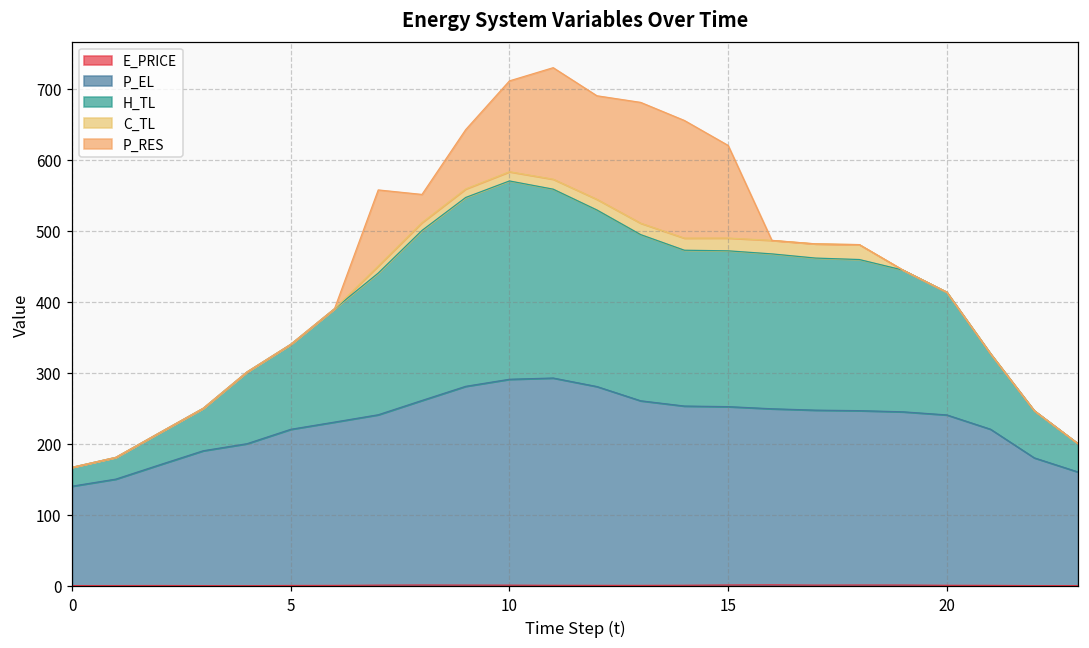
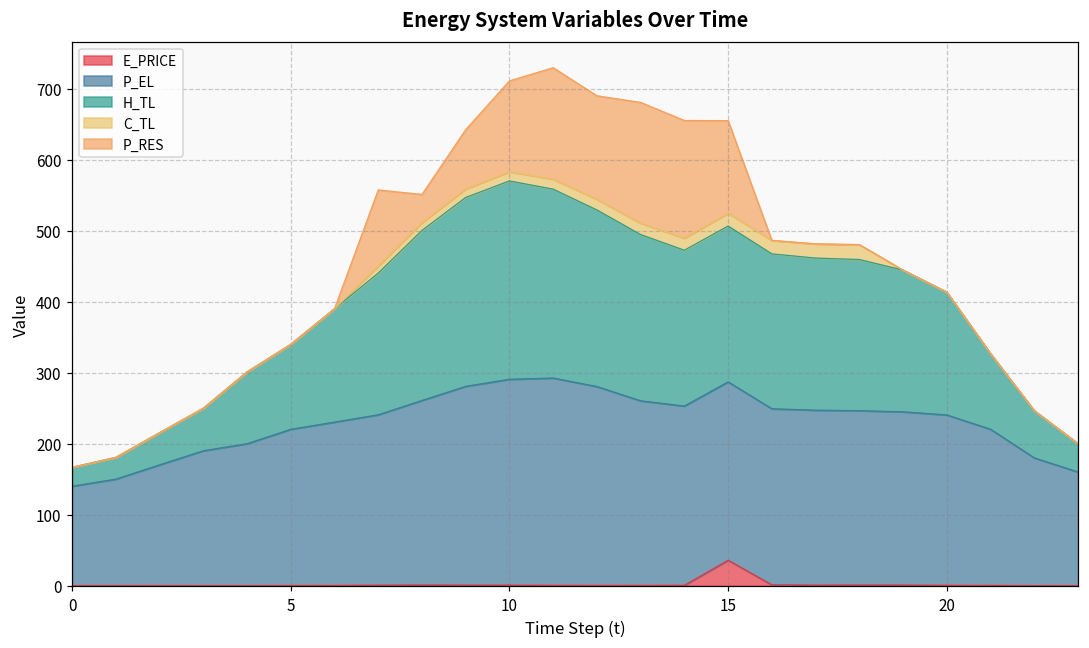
E_PRICE, 15: 0 -> 40
